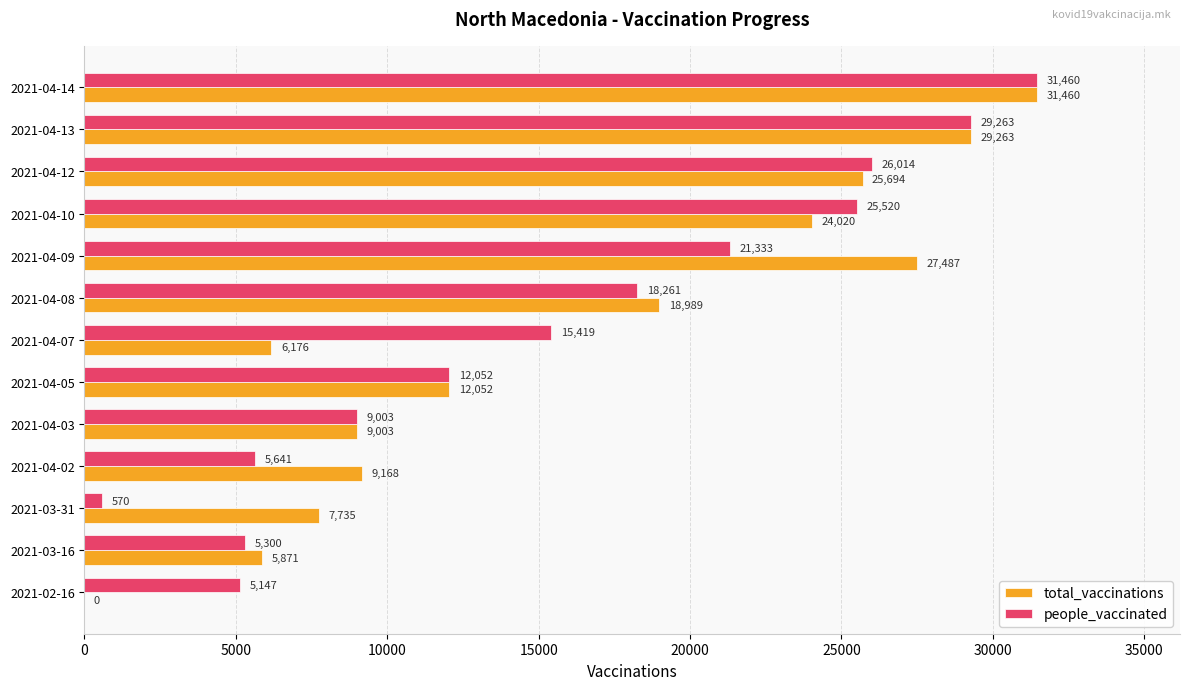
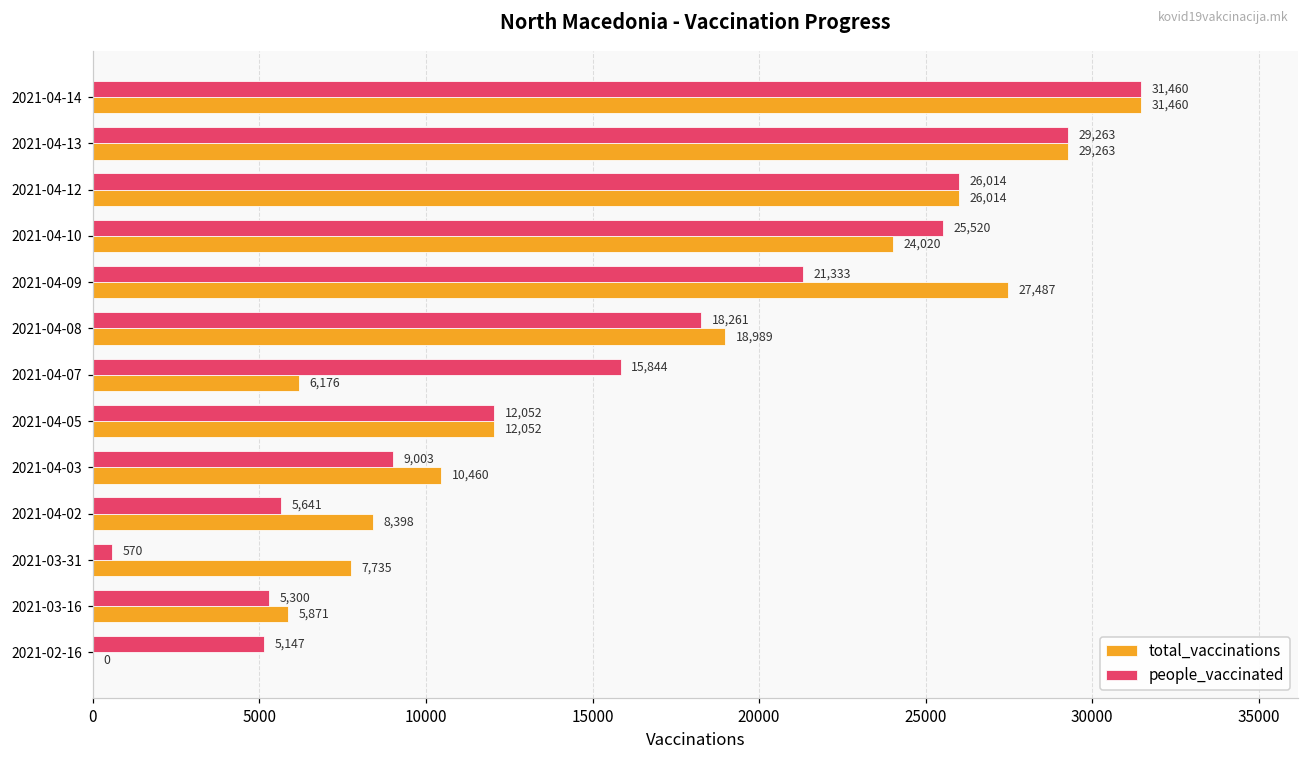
total_vaccinations, 2021-04-12: 25,694 -> 26,014
people_vaccinated, 2021-04-07: 15,419 -> 15,844
total_vaccinations, 2021-04-03: 9,003 -> 10,460
total_vaccinations, 2021-04-02: 9,168 -> 8,398
